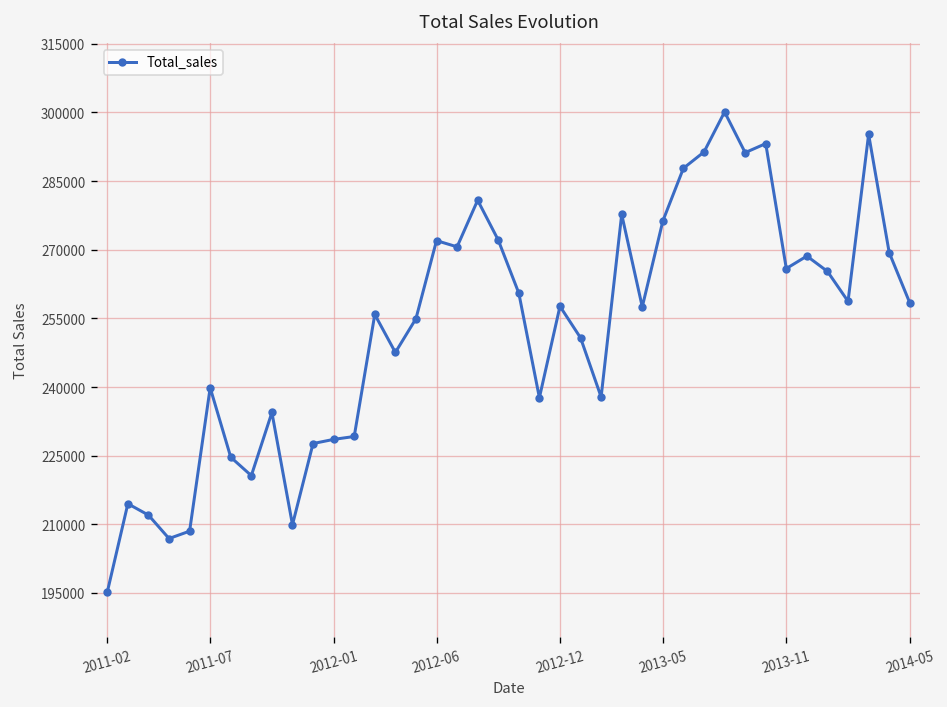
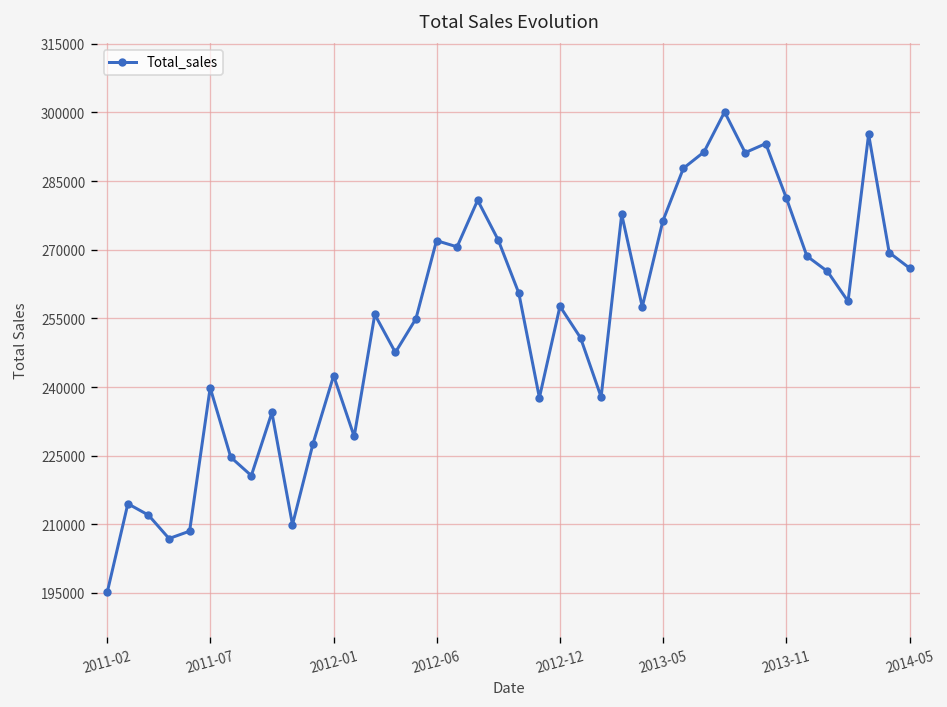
2012-01: 229000 -> 242000
2013-11: 266000 -> 281000
2014-05: 258000 -> 266000
